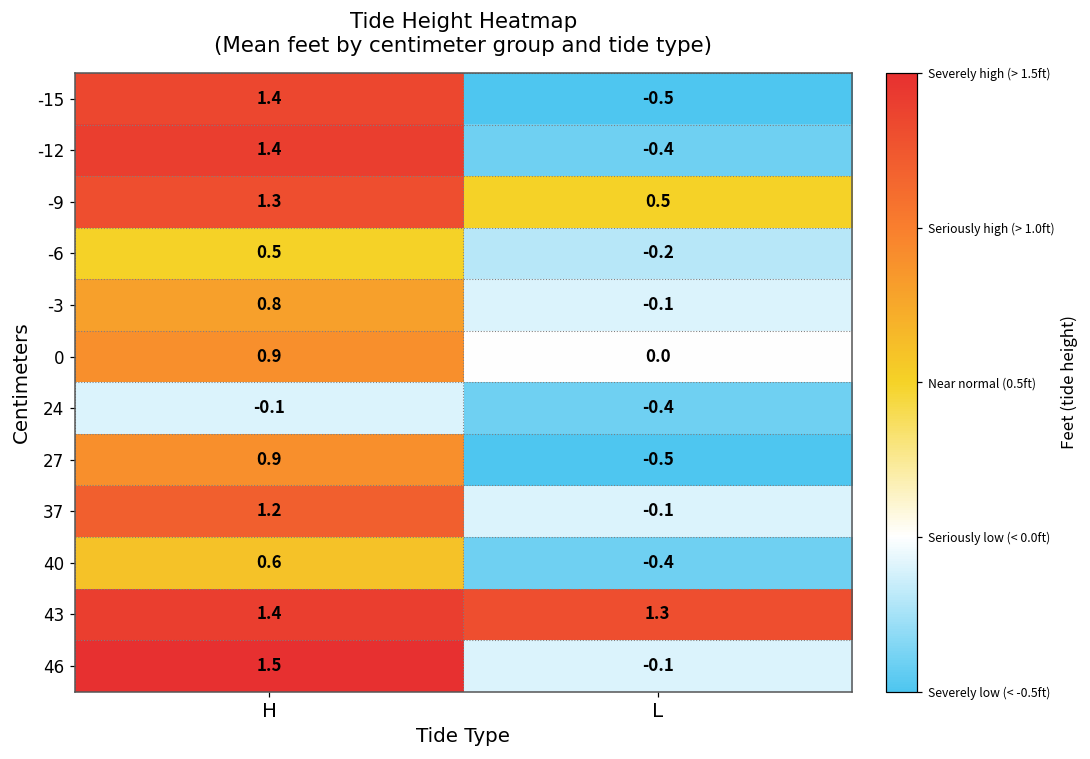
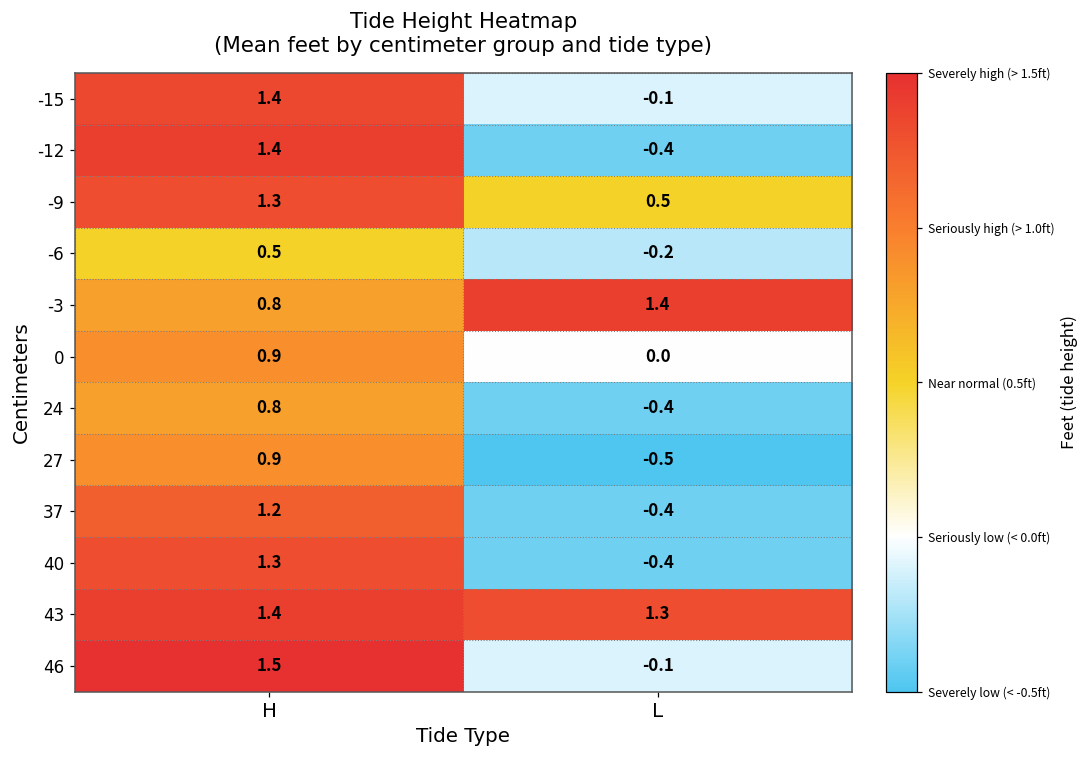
-15, L: -0.5 -> -0.1
-3, L: -0.1 -> 1.4
24, H: -0.1 -> 0.8
37, L: -0.1 -> -0.4
40, H: 0.6 -> 1.3
